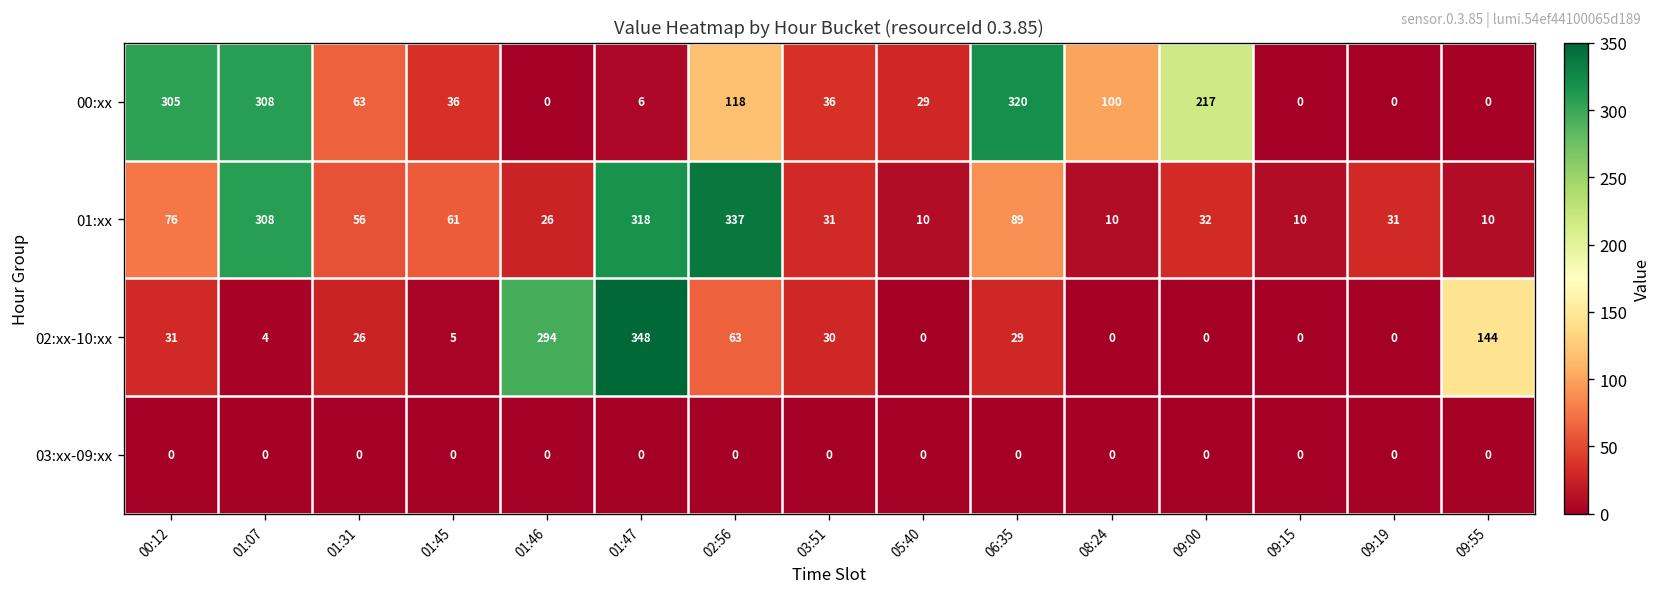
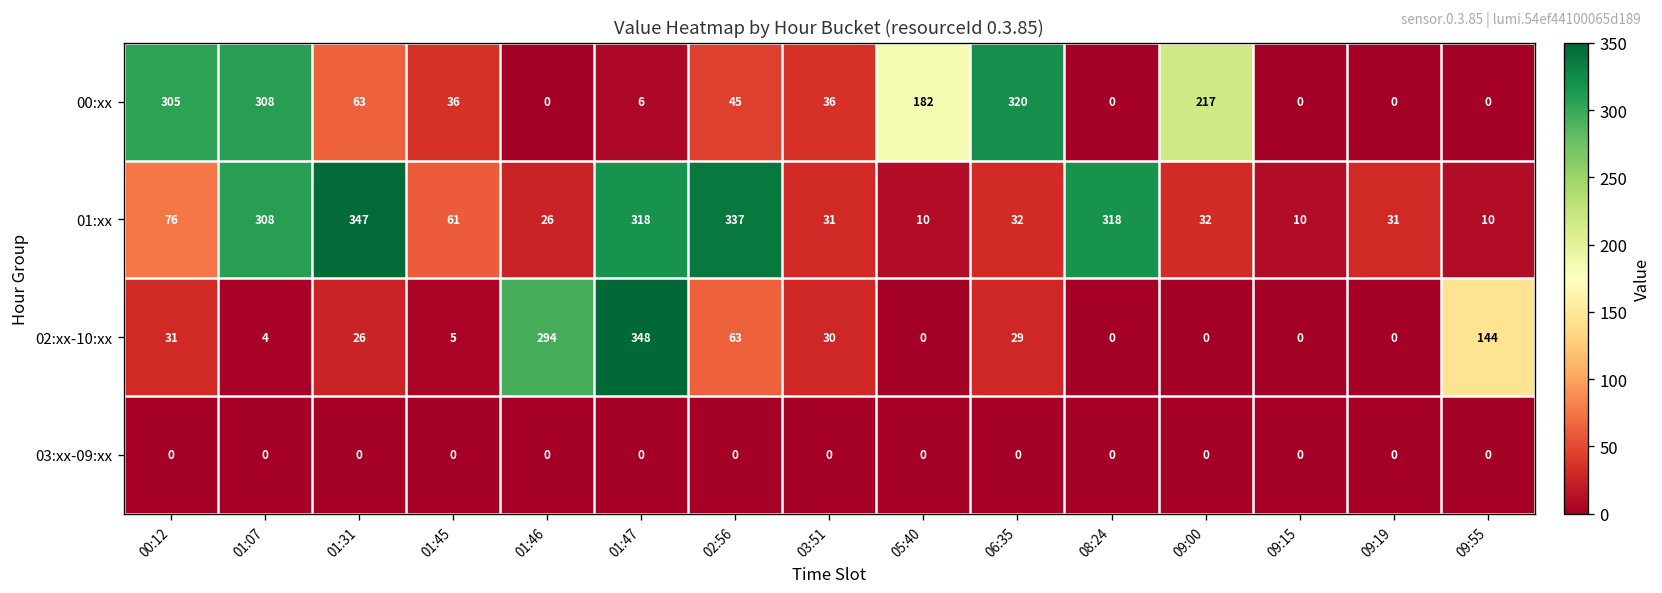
00:xx, 02:56: 118 -> 45
00:xx, 05:40: 29 -> 182
00:xx, 08:24: 100 -> 0
01:xx, 01:31: 56 -> 347
01:xx, 06:35: 89 -> 32
01:xx, 08:24: 10 -> 318
